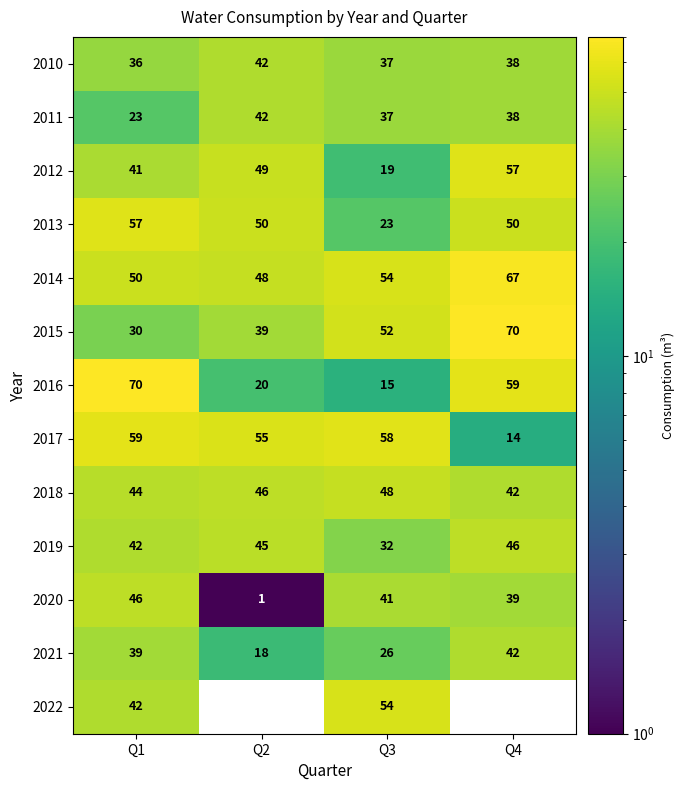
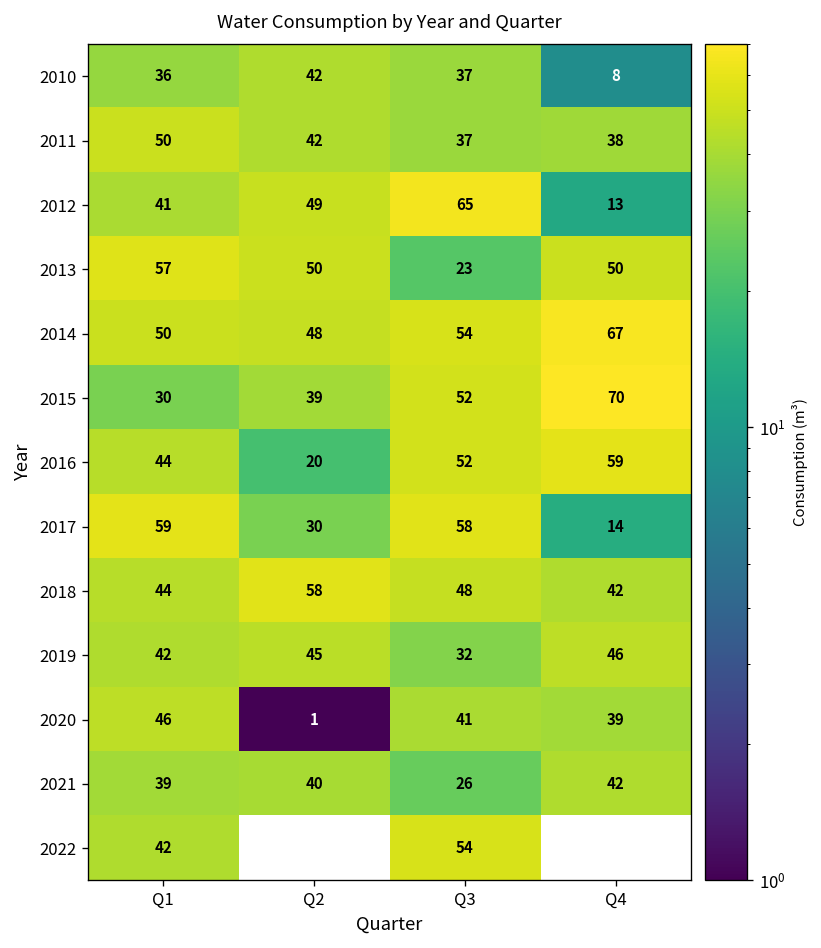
2010, Q4: 38 -> 8
2011, Q1: 23 -> 50
2012, Q3: 19 -> 65
2012, Q4: 57 -> 13
2016, Q1: 70 -> 44
2016, Q3: 15 -> 52
2017, Q2: 55 -> 30
2018, Q2: 46 -> 58
2021, Q2: 18 -> 40
